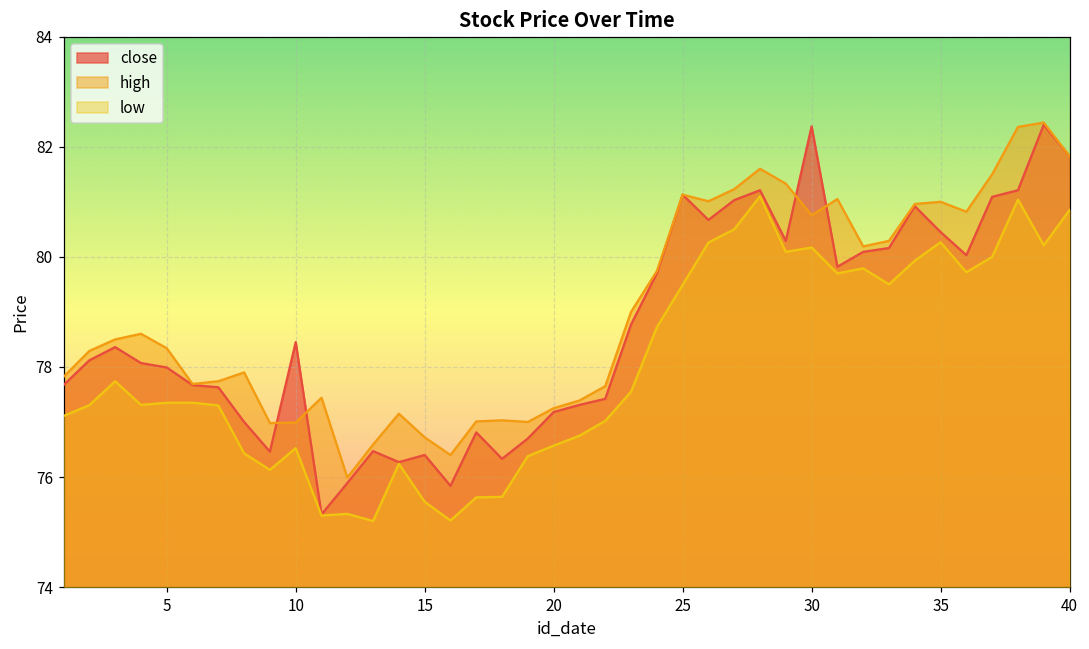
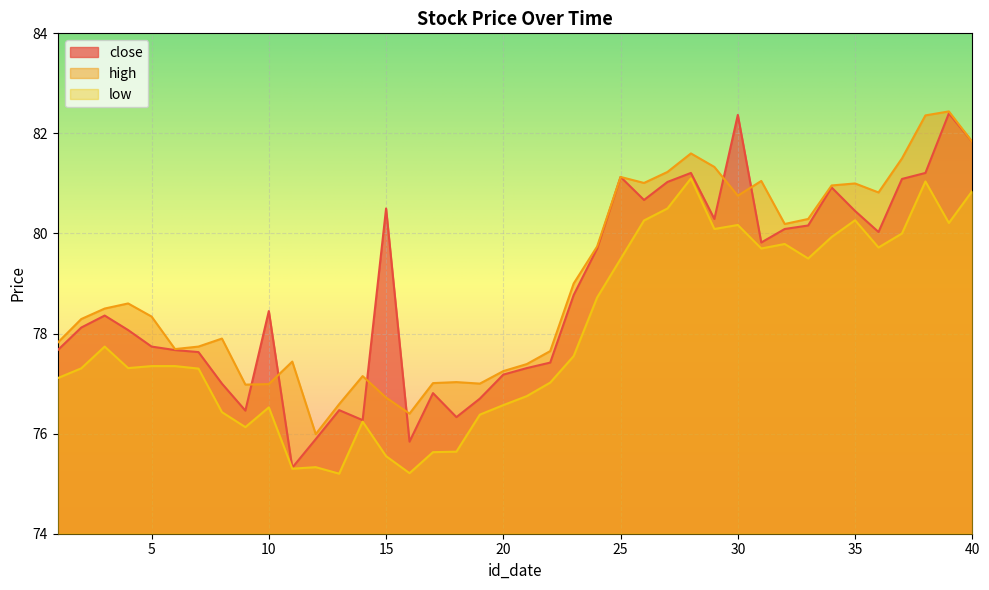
close, 5: 78.0 -> 77.7
close, 15: 76.4 -> 80.5
